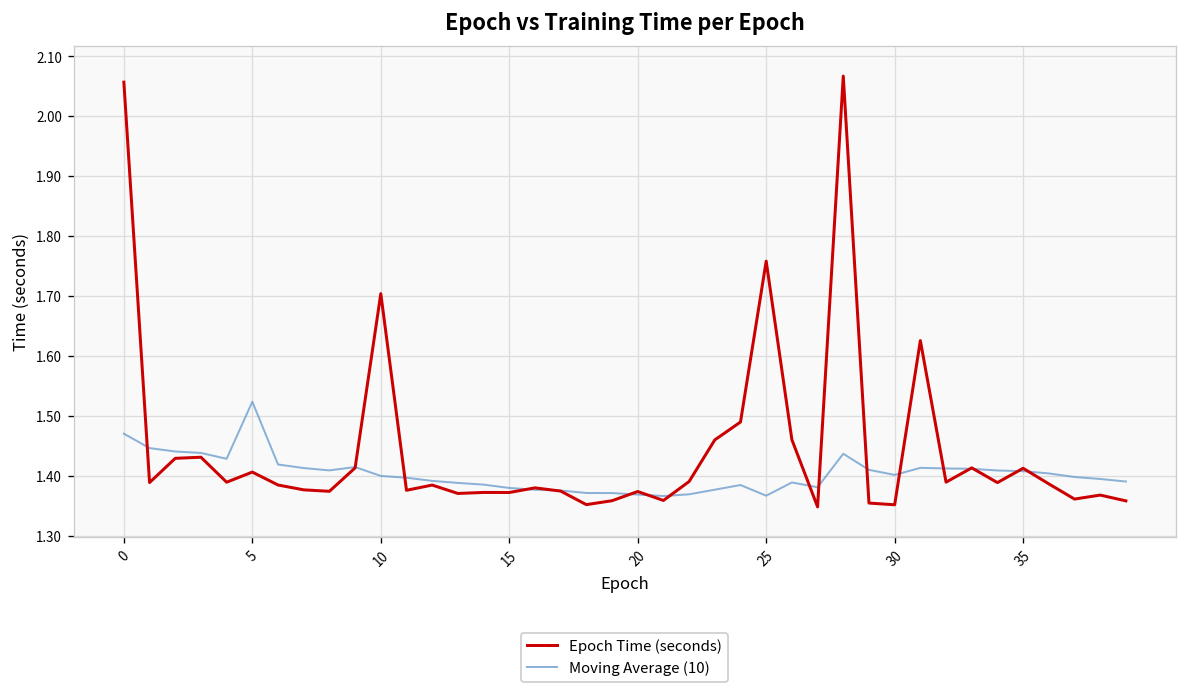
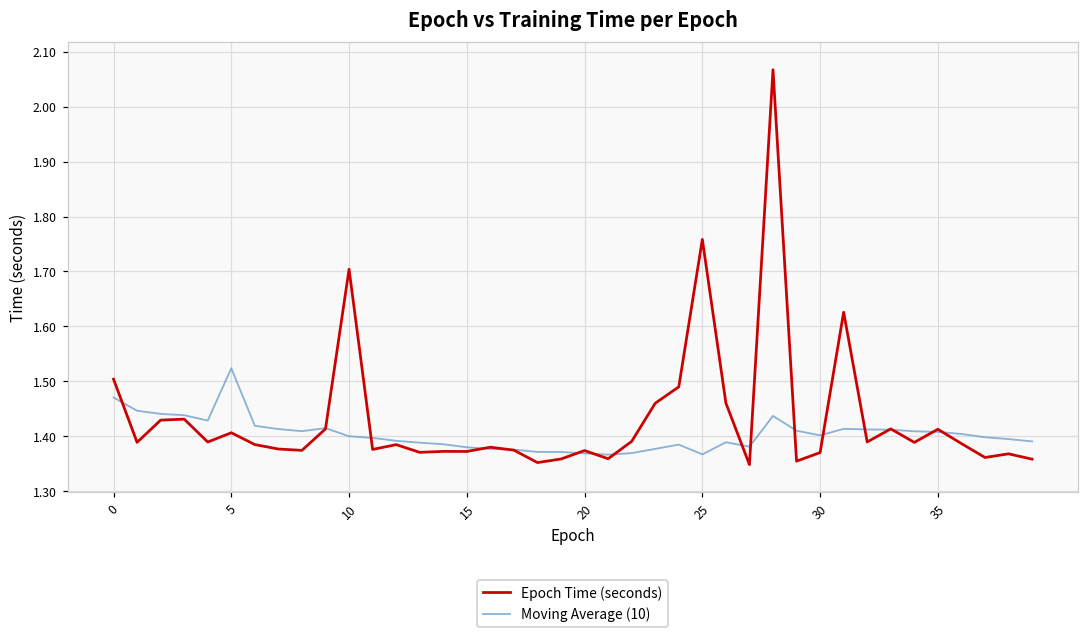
Epoch Time (seconds), 0: 2.06 -> 1.50
Epoch Time (seconds), 30: 1.35 -> 1.37
